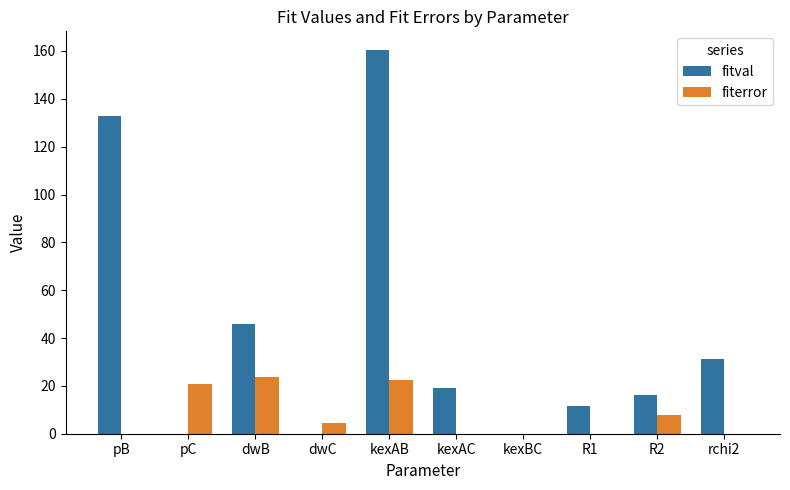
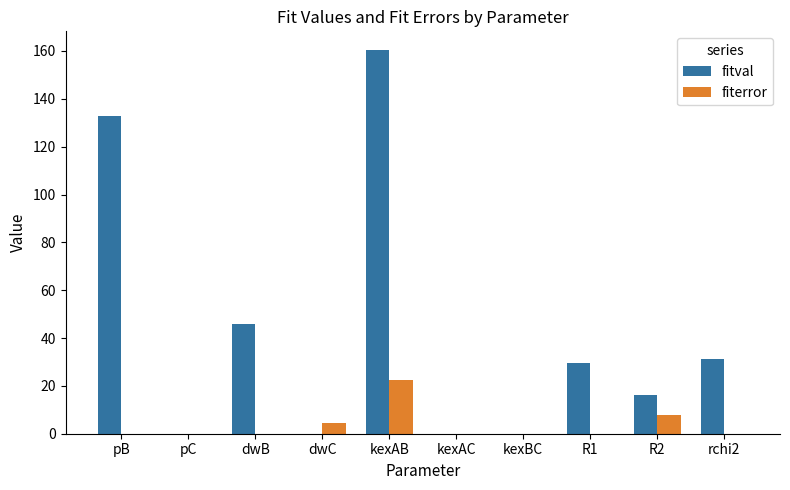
fiterror, pC: 21 -> 0
fiterror, dwB: 24 -> 0
fitval, kexAC: 19 -> 0
fitval, R1: 12 -> 29
